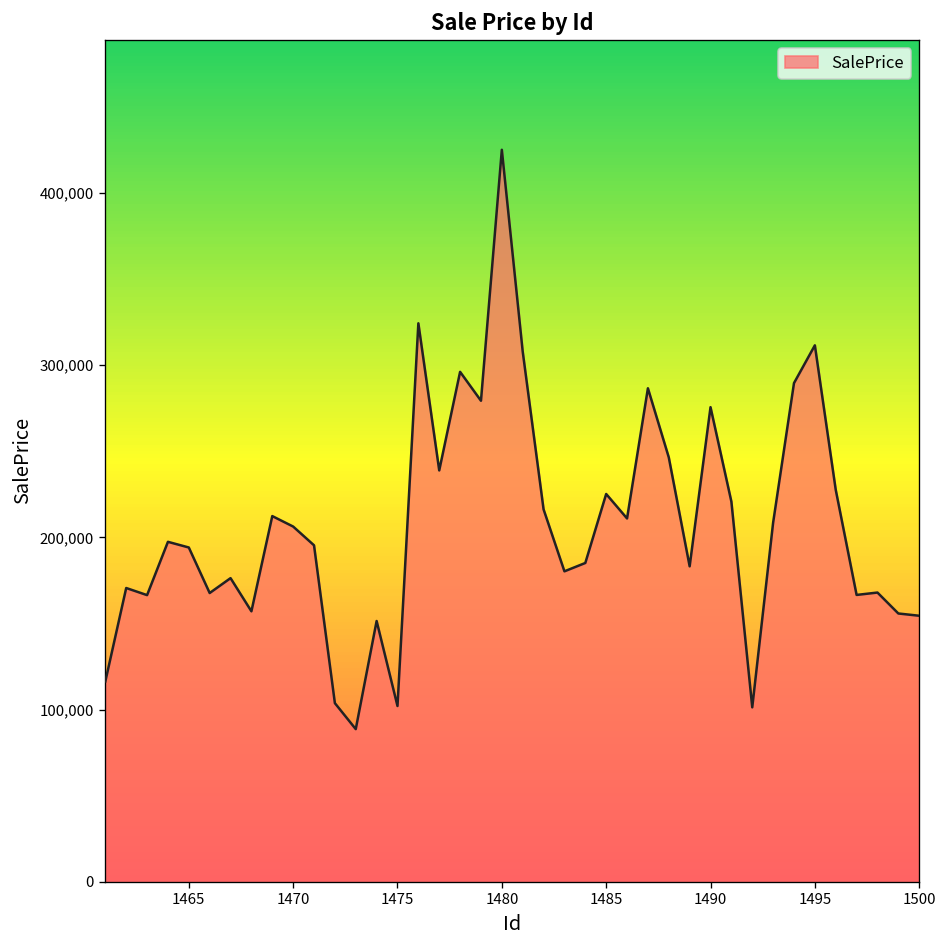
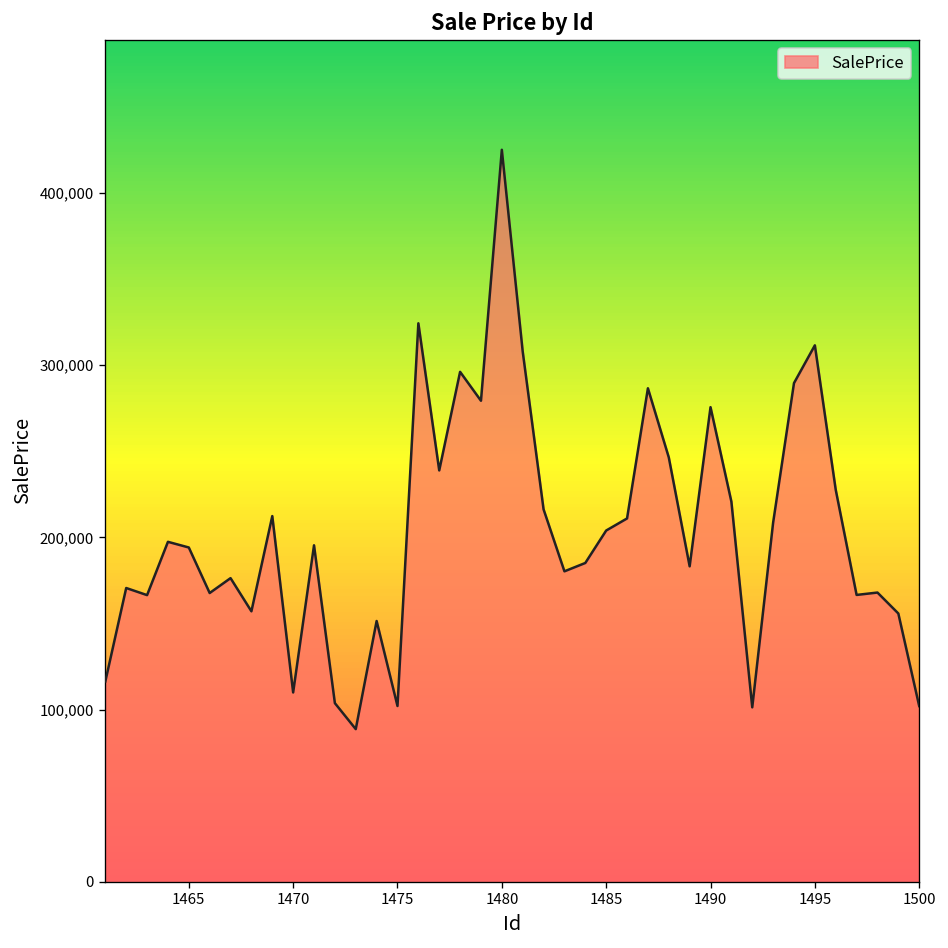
1470: 206,000 -> 110,000
1485: 225,000 -> 204,000
1500: 154,000 -> 102,000
